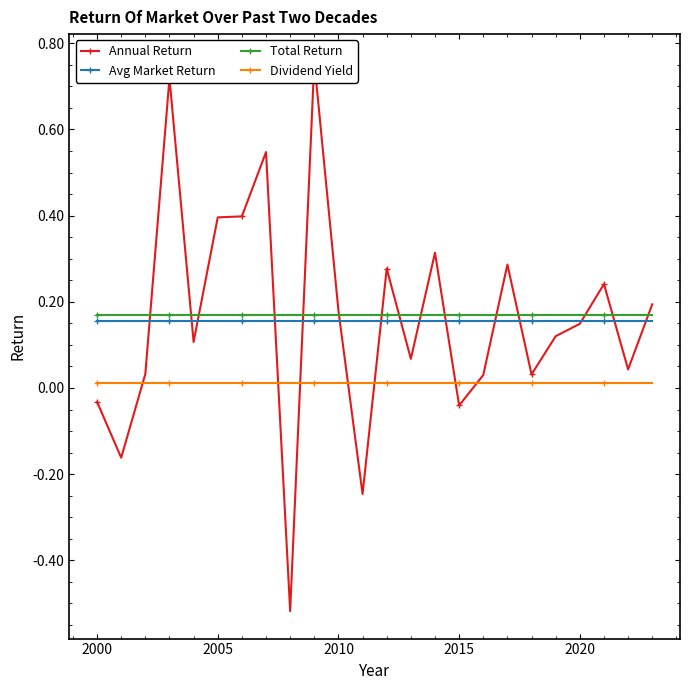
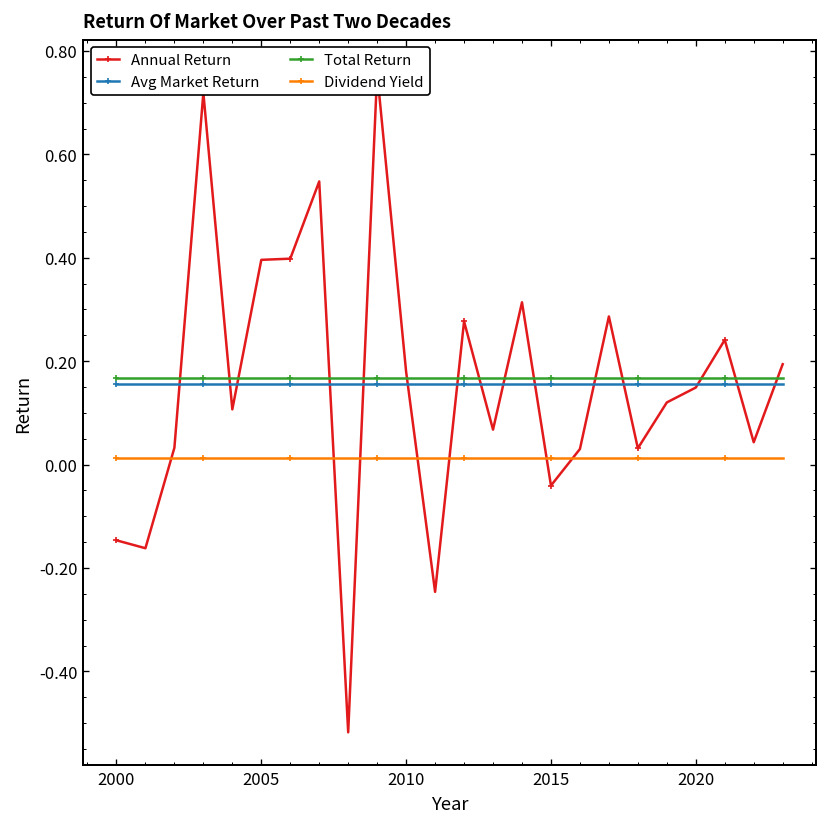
Annual Return, 2000: -0.03 -> -0.15
